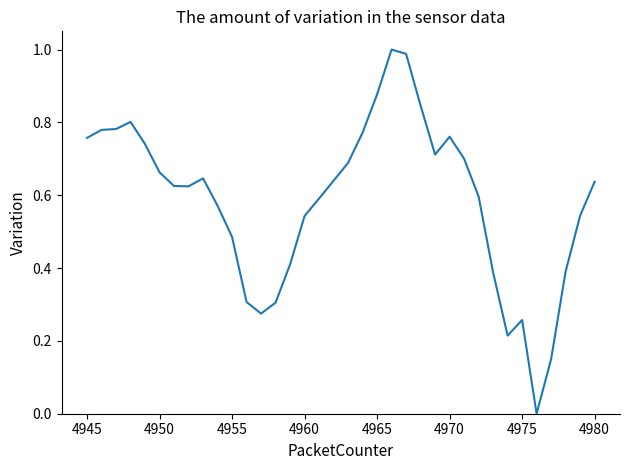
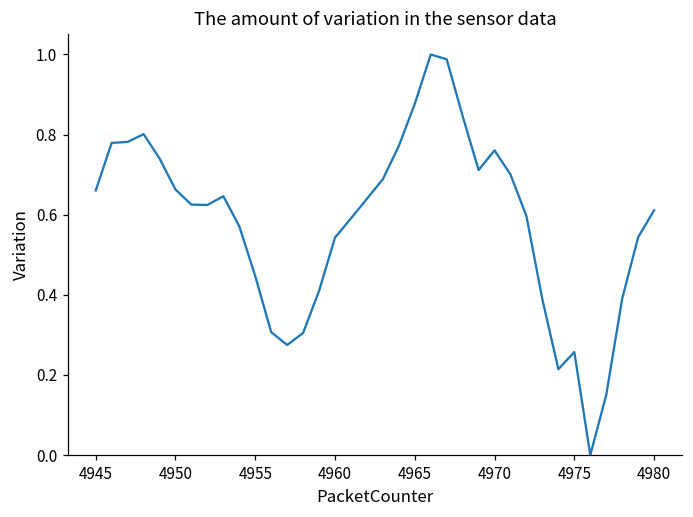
4945: 0.76 -> 0.66
4955: 0.49 -> 0.45
4980: 0.64 -> 0.61
